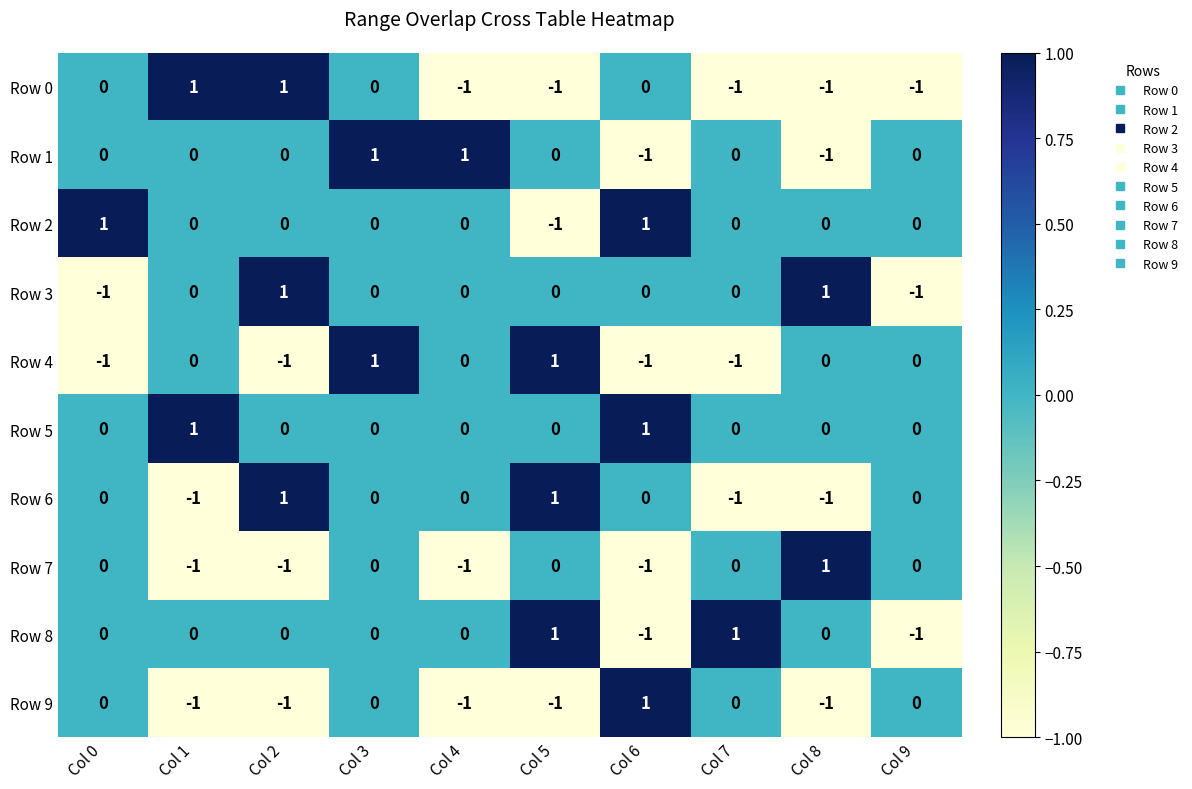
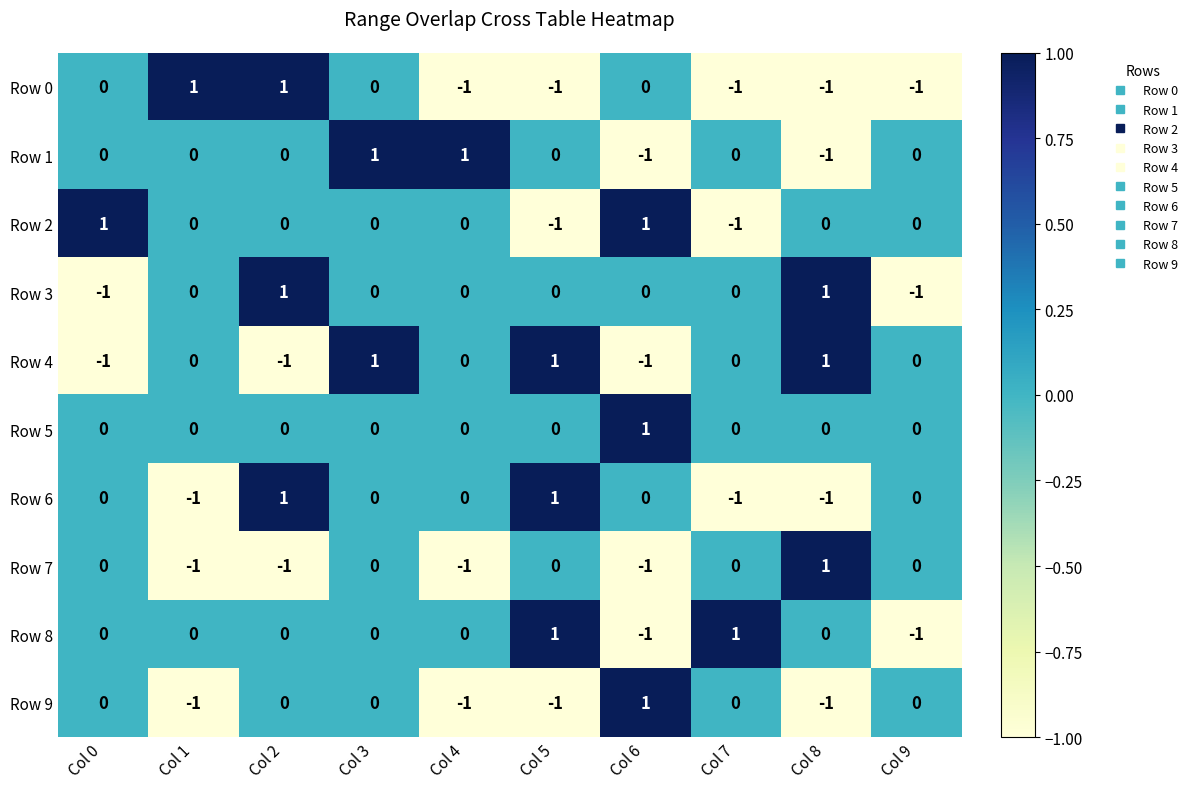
Row 2, Col 7: 0 -> -1
Row 4, Col 7: -1 -> 0
Row 4, Col 8: 0 -> 1
Row 5, Col 1: 1 -> 0
Row 9, Col 2: -1 -> 0
